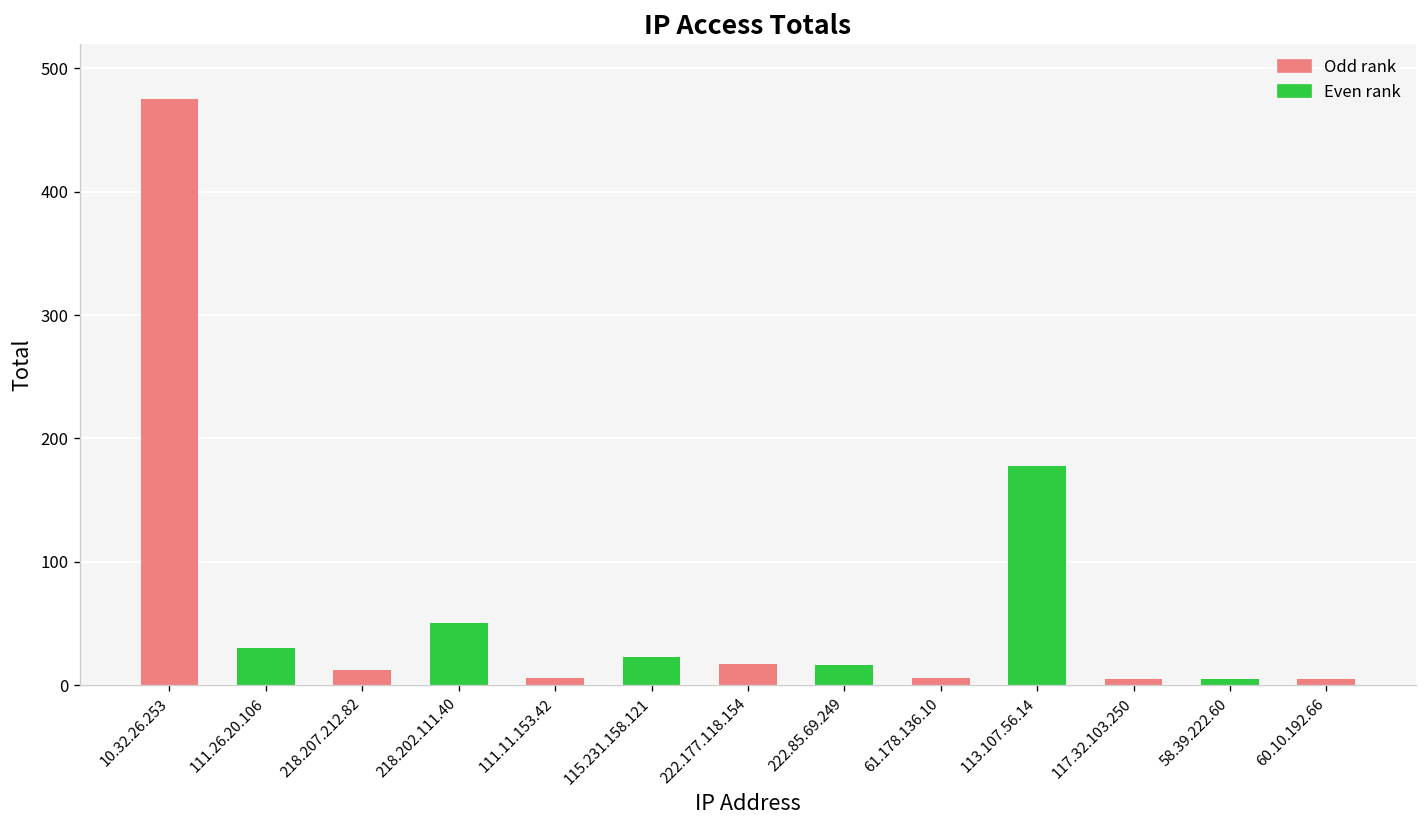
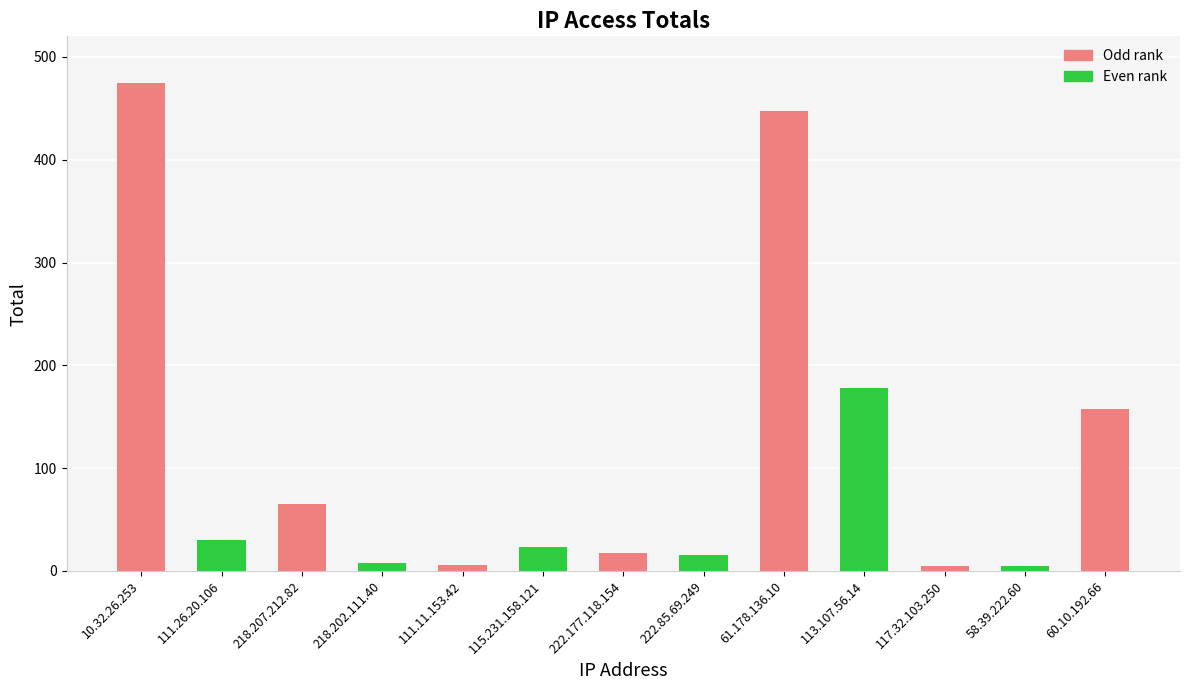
218.207.212.82: 12 -> 65
218.202.111.40: 50 -> 8
61.178.136.10: 6 -> 447
60.10.192.66: 5 -> 158
